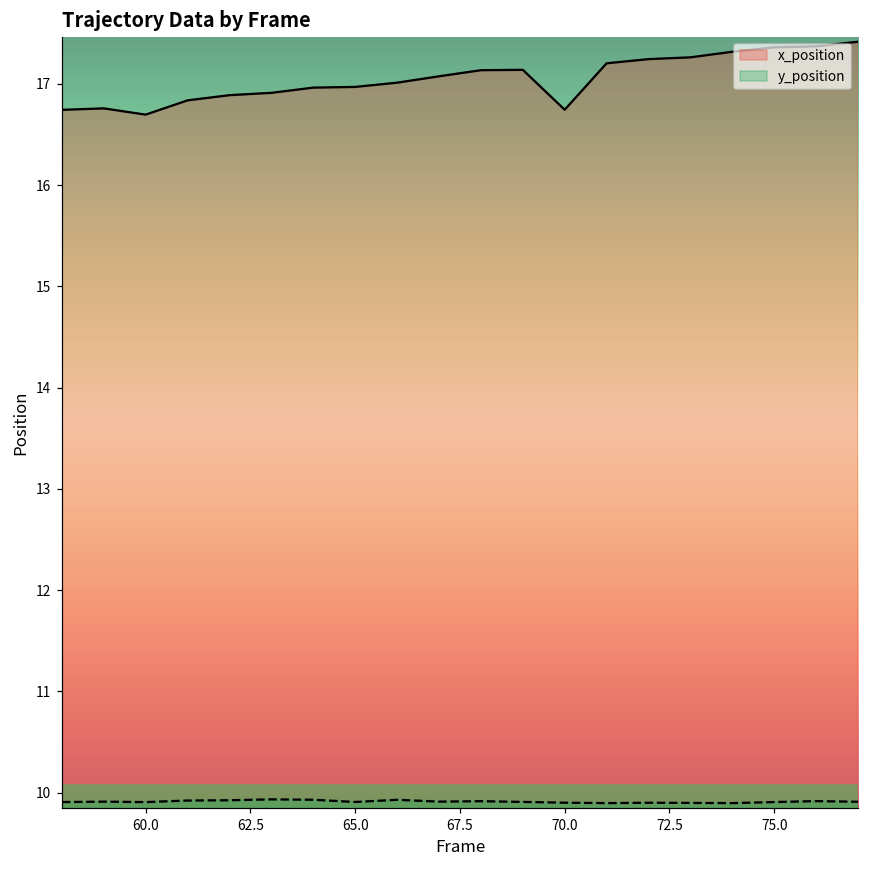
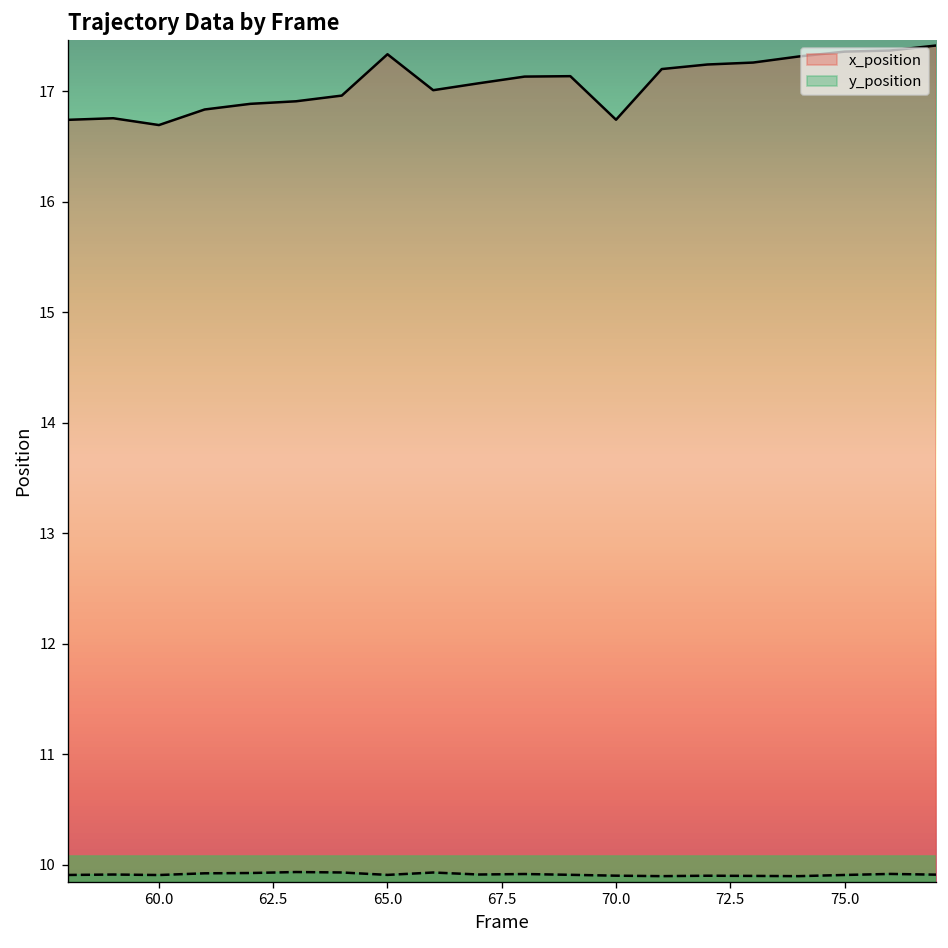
x_position, 65.0: 17.0 -> 17.3
